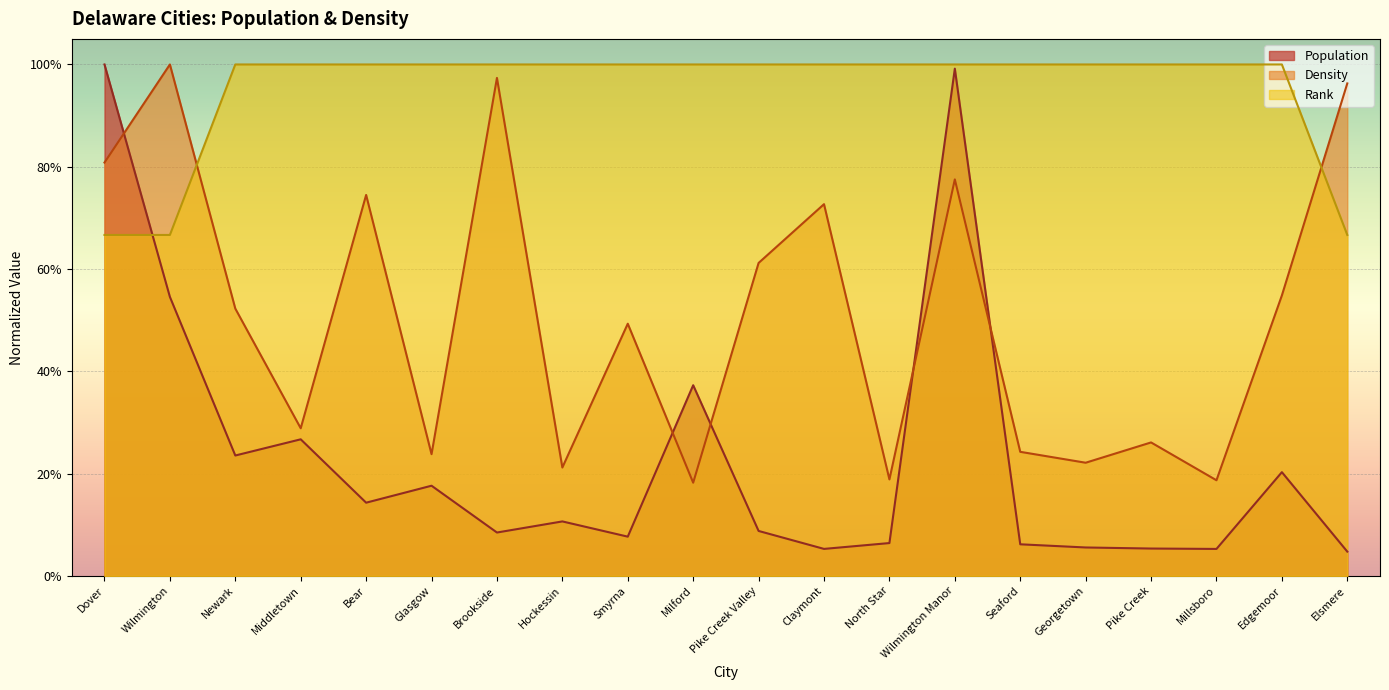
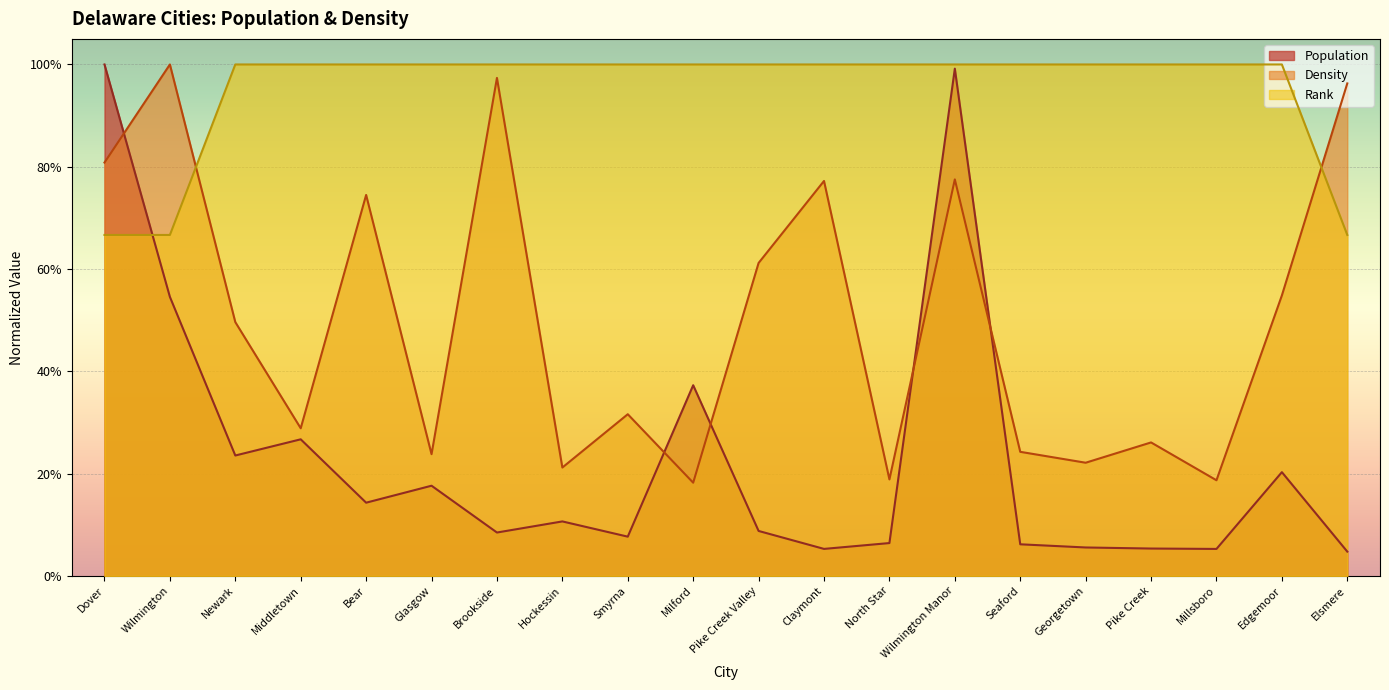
Density, Newark: 52% -> 50%
Density, Smyrna: 49% -> 32%
Density, Claymont: 73% -> 77%
